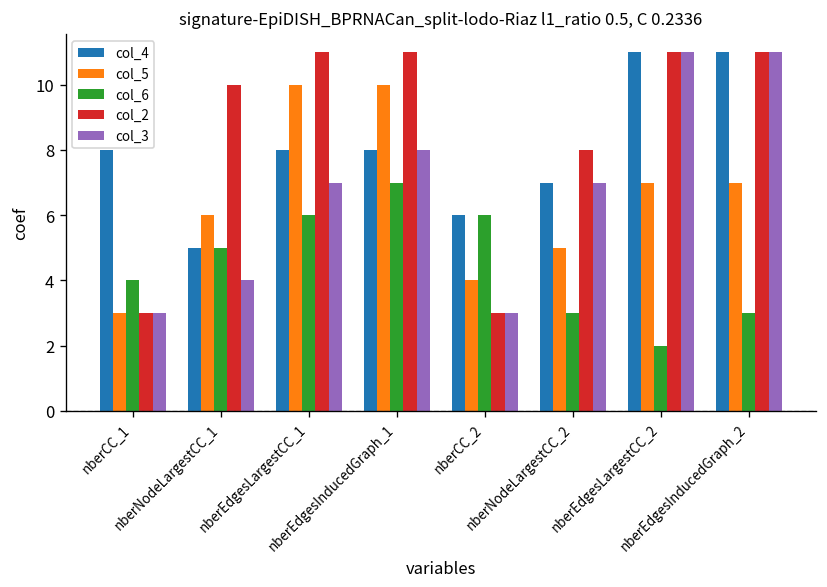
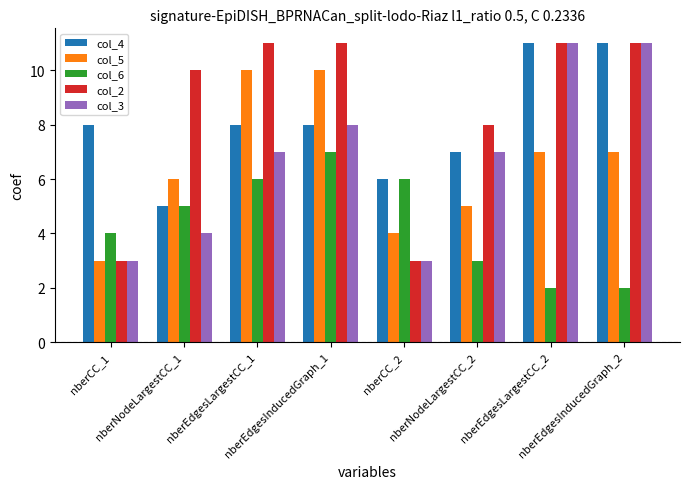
col_6, nberEdgesInducedGraph_2: 3 -> 2
